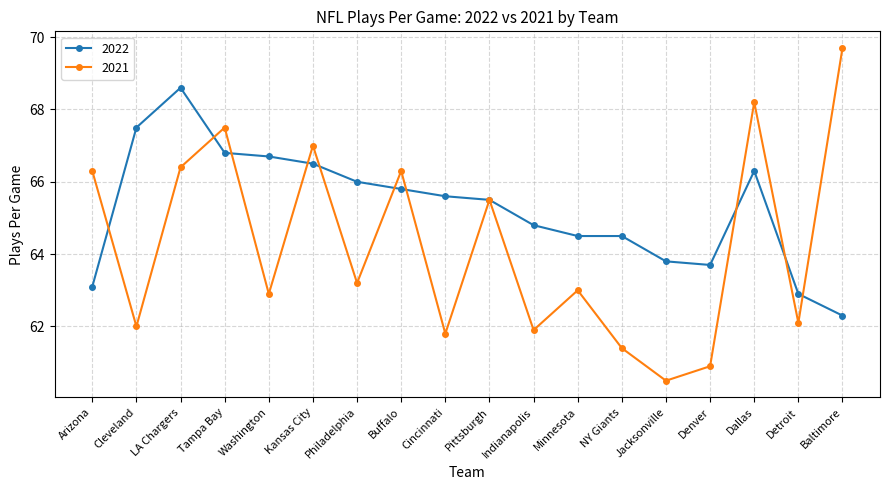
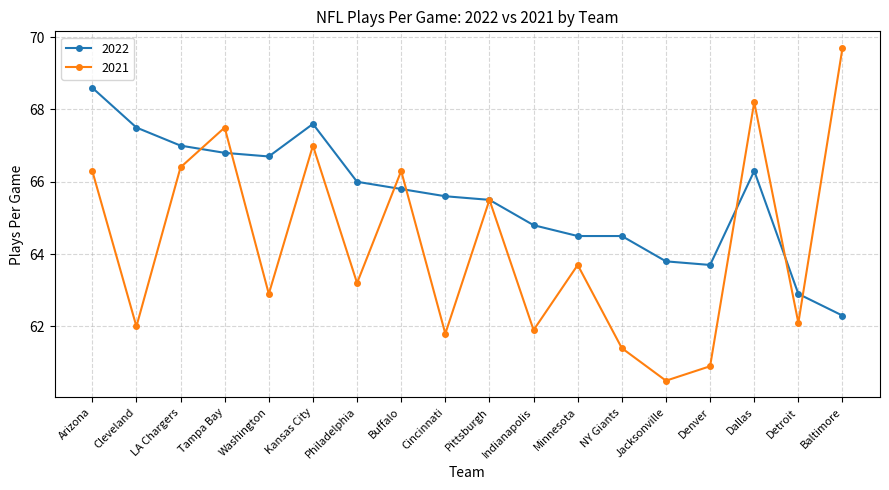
2022, Arizona: 63.1 -> 68.6
2022, LA Chargers: 68.6 -> 67.0
2022, Kansas City: 66.5 -> 67.6
2021, Minnesota: 63.0 -> 63.7
